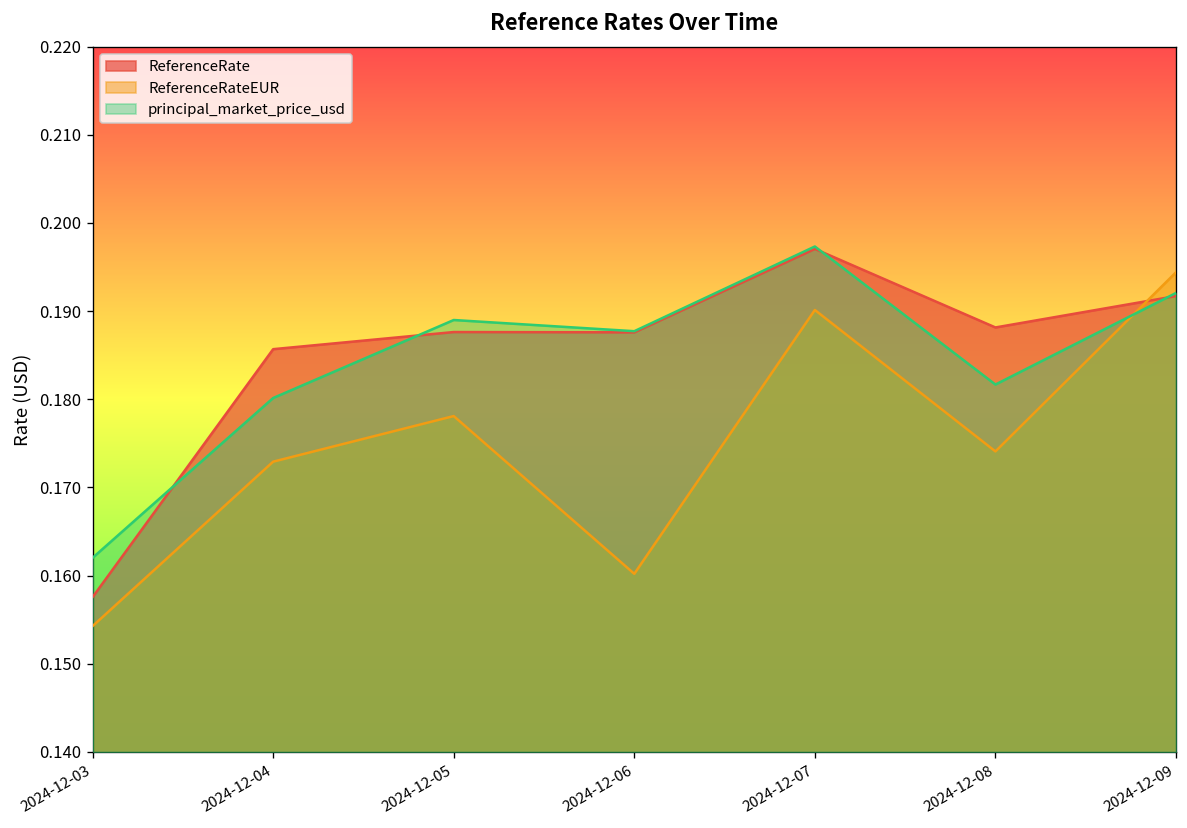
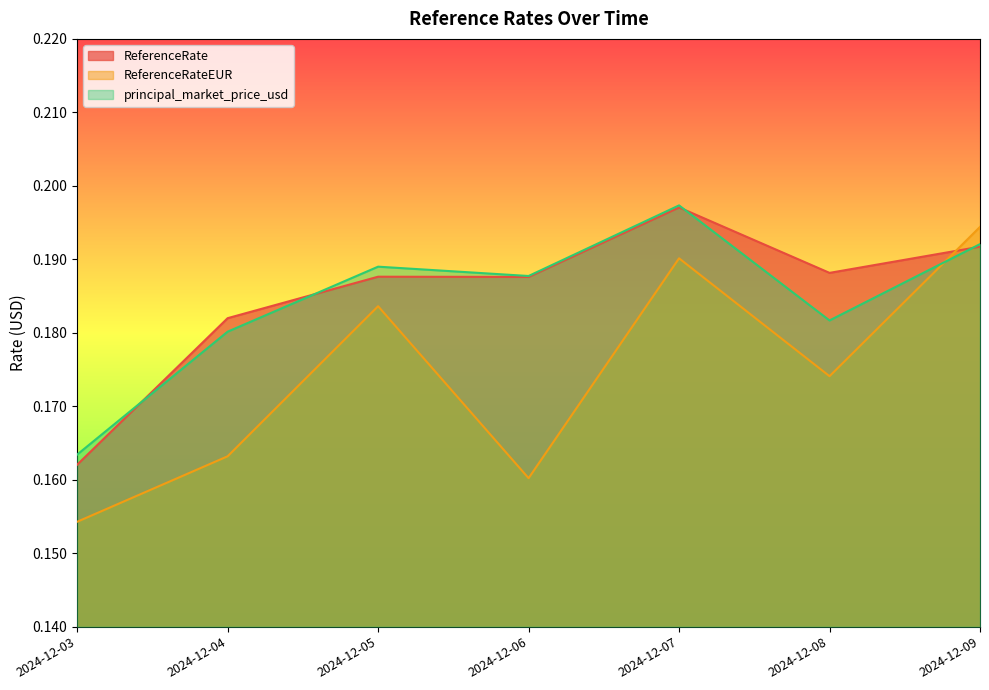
ReferenceRate, 2024-12-03: 0.158 -> 0.162
principal_market_price_usd, 2024-12-03: 0.162 -> 0.163
ReferenceRate, 2024-12-04: 0.186 -> 0.182
ReferenceRateEUR, 2024-12-04: 0.173 -> 0.163
ReferenceRateEUR, 2024-12-05: 0.178 -> 0.184
